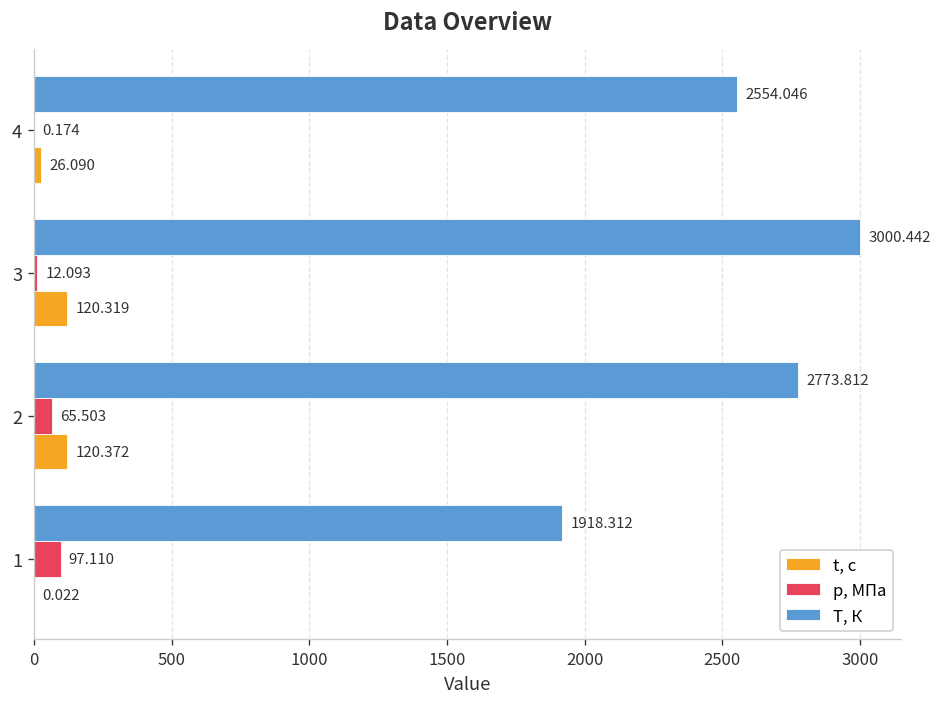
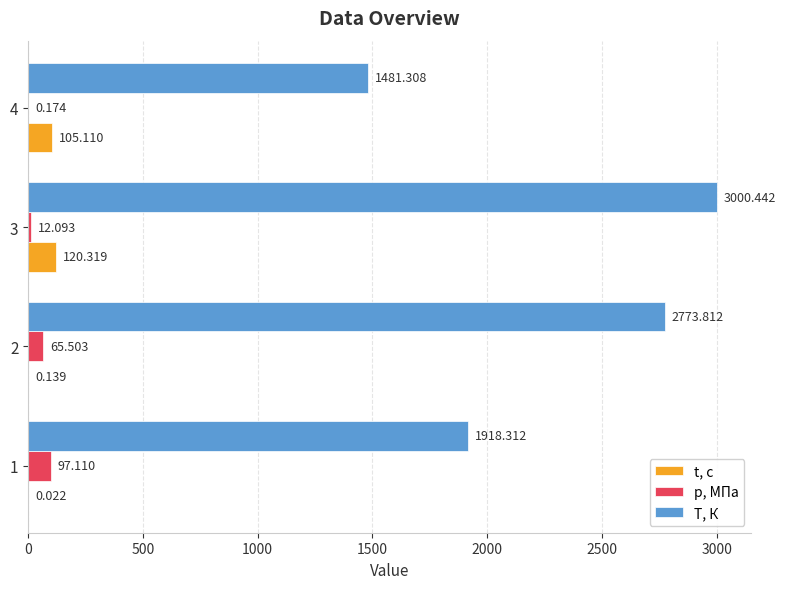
T, К, 4: 2554.046 -> 1481.308
t, с, 4: 26.090 -> 105.110
t, с, 2: 120.372 -> 0.139
